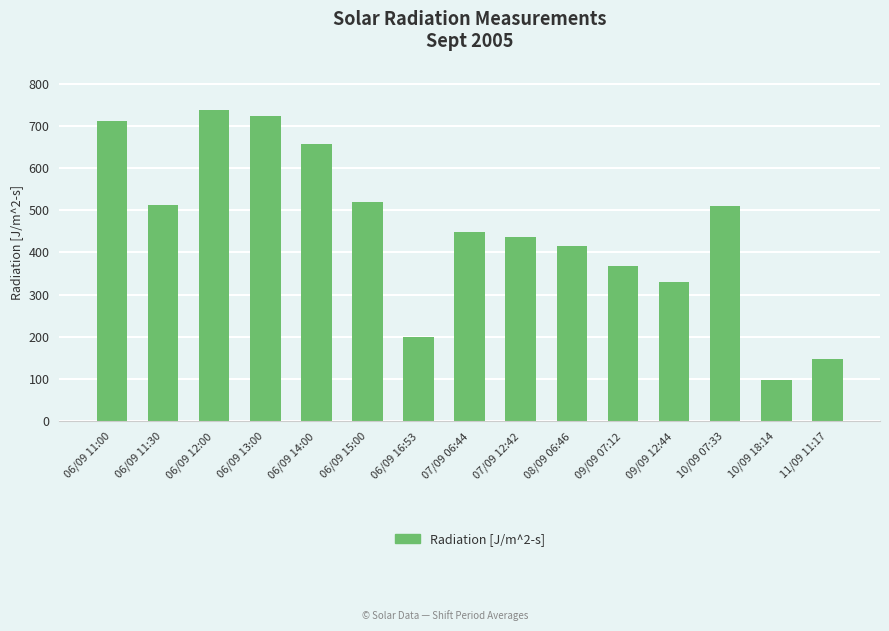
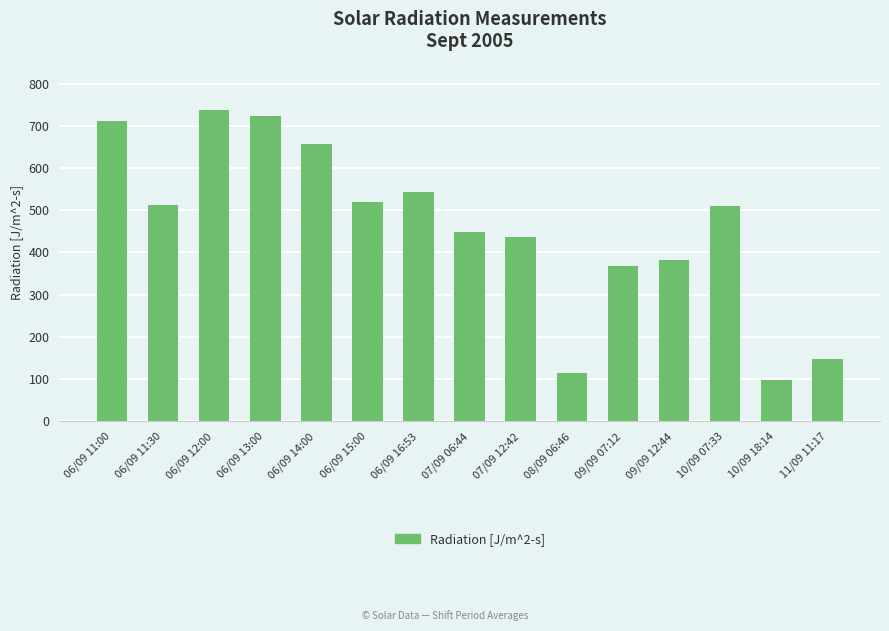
06/09 16:53: 200 -> 540
08/09 06:46: 410 -> 120
09/09 12:44: 330 -> 380
